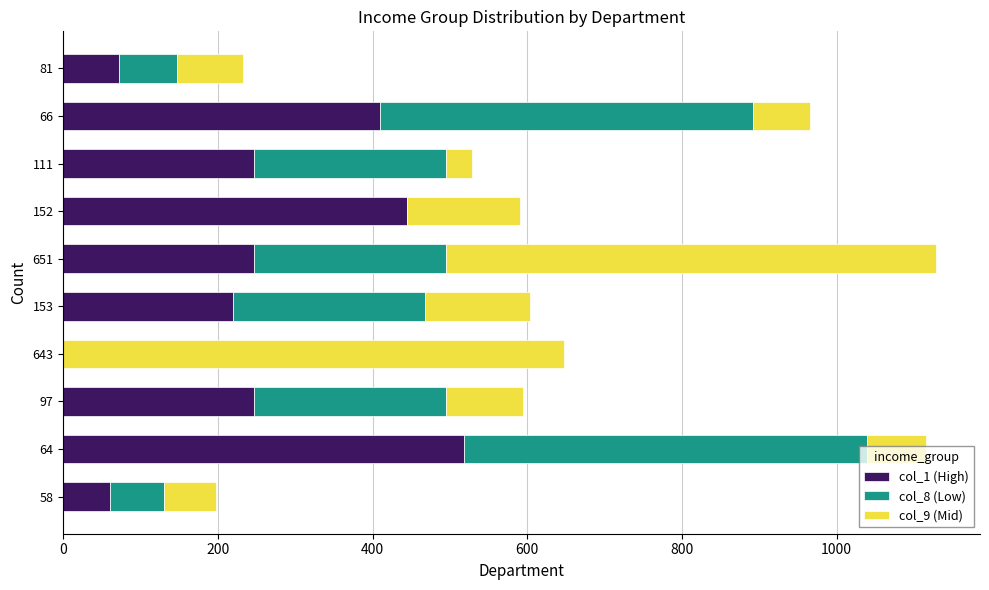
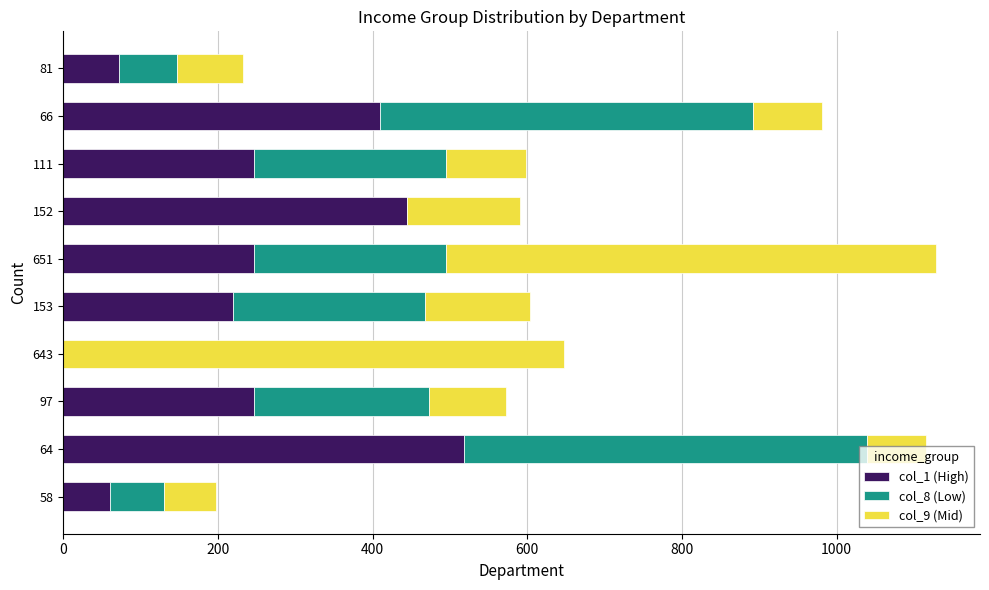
col_9 (Mid), 66: 70 -> 90
col_9 (Mid), 111: 30 -> 100
col_8 (Low), 97: 250 -> 230
